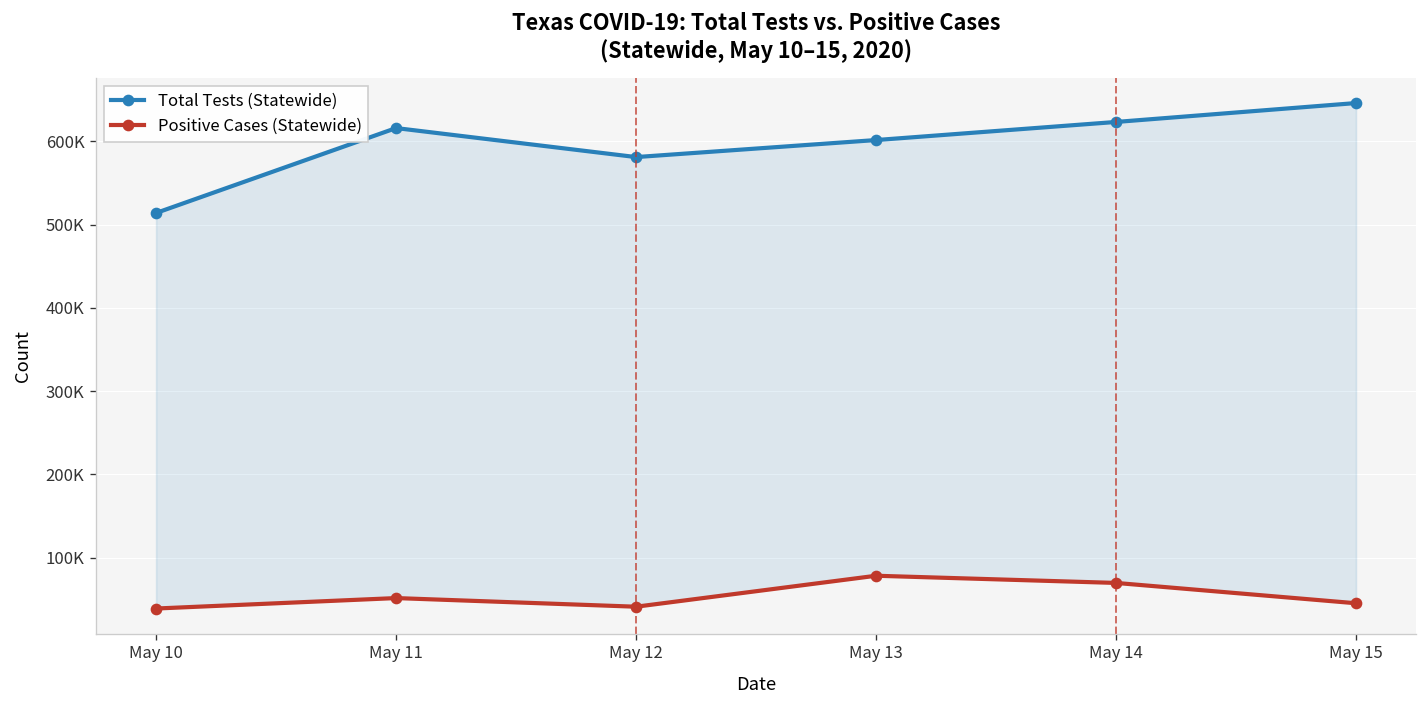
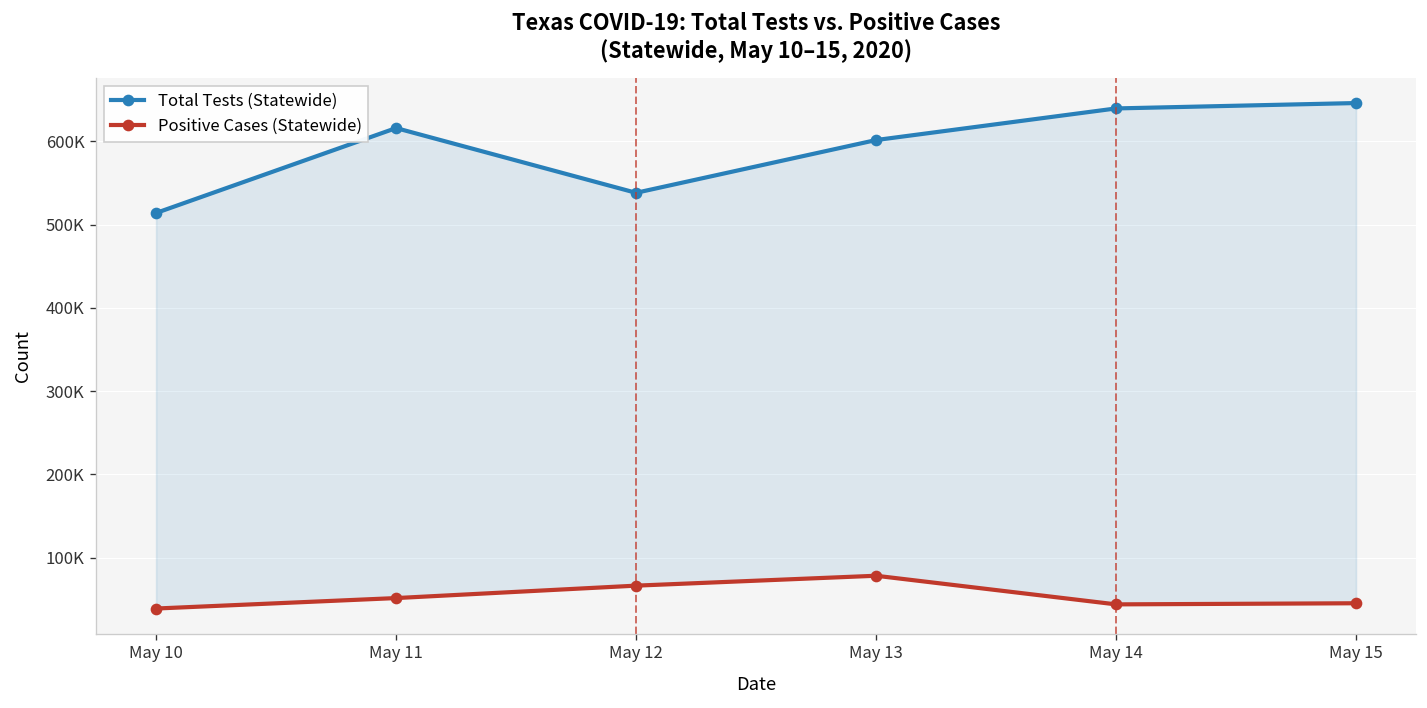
Total Tests (Statewide), May 12: 580000 -> 540000
Positive Cases (Statewide), May 12: 40000 -> 70000
Total Tests (Statewide), May 14: 620000 -> 640000
Positive Cases (Statewide), May 14: 70000 -> 40000
